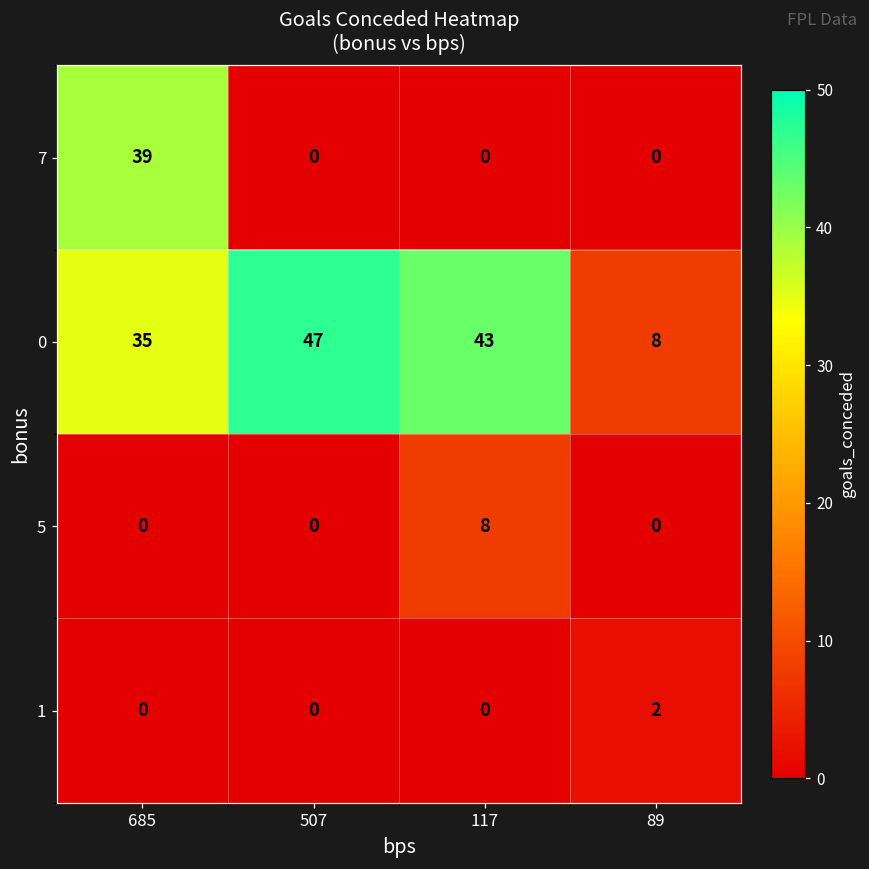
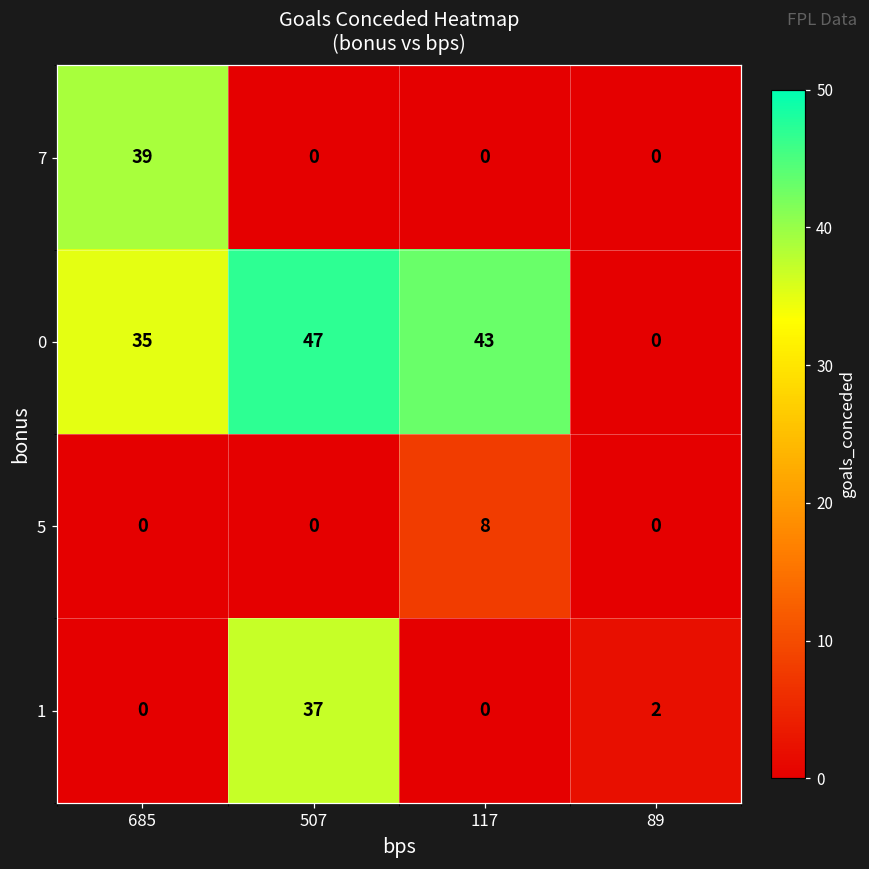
0, 89: 8 -> 0
1, 507: 0 -> 37
